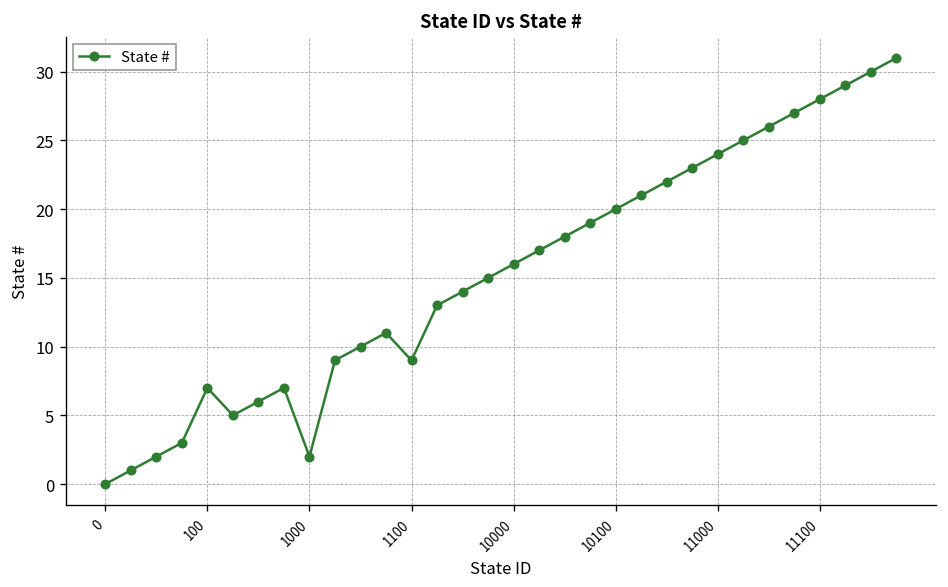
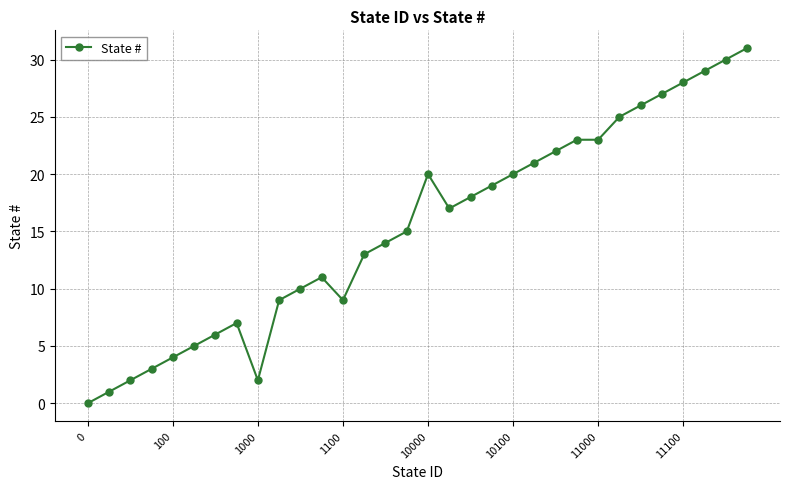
100: 7 -> 4
10000: 16 -> 20
11000: 24 -> 23
